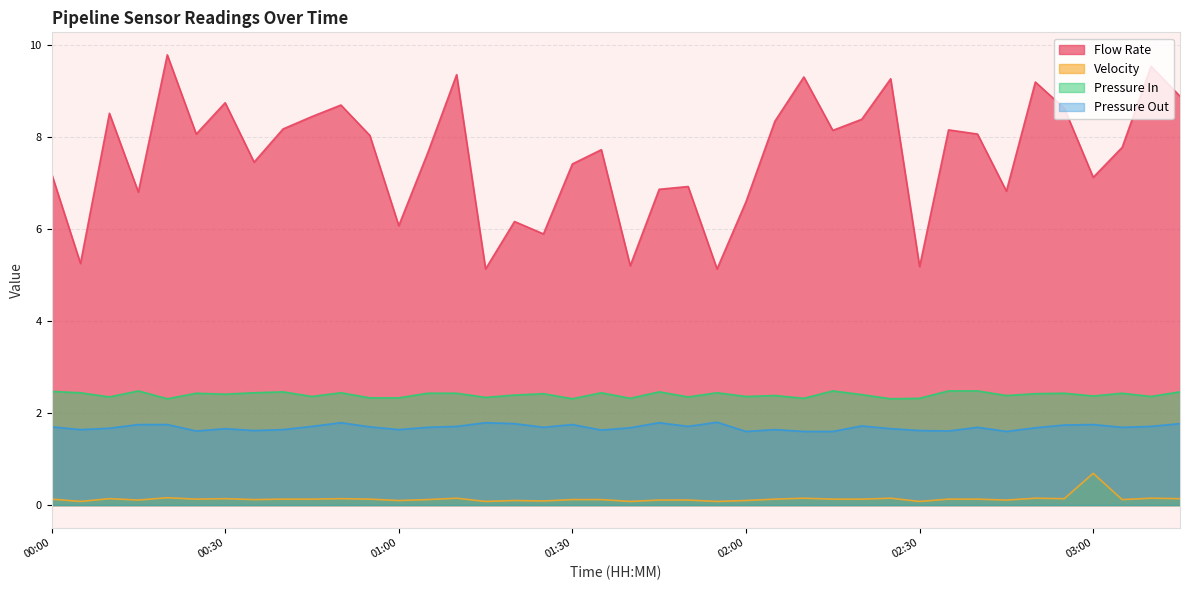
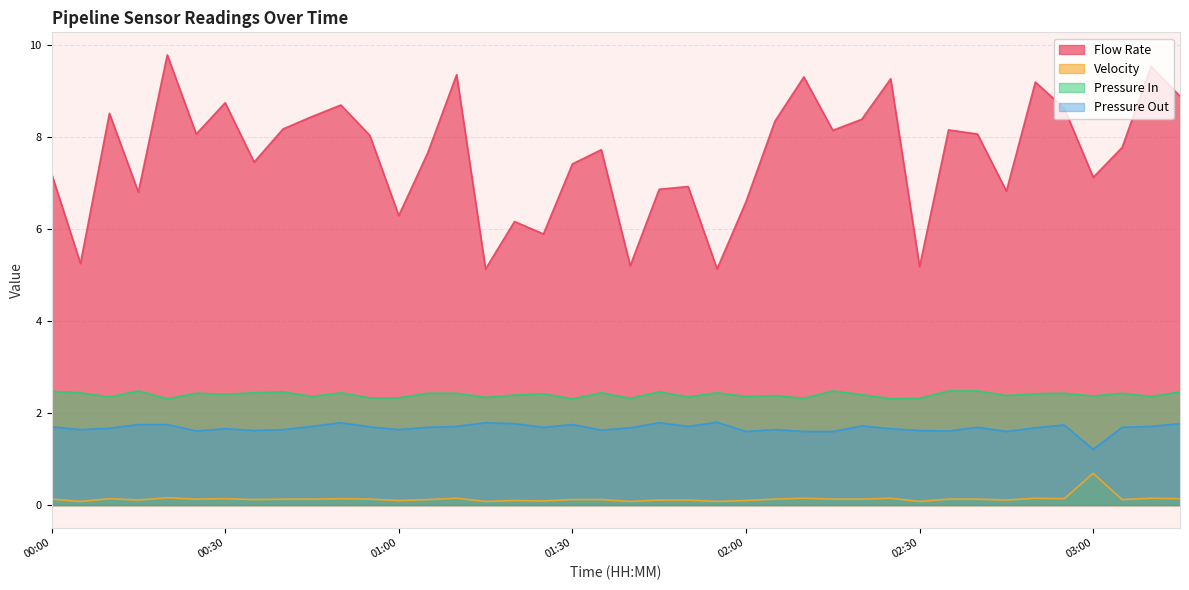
Flow Rate, 01:00: 6.1 -> 6.3
Pressure Out, 03:00: 1.8 -> 1.2
